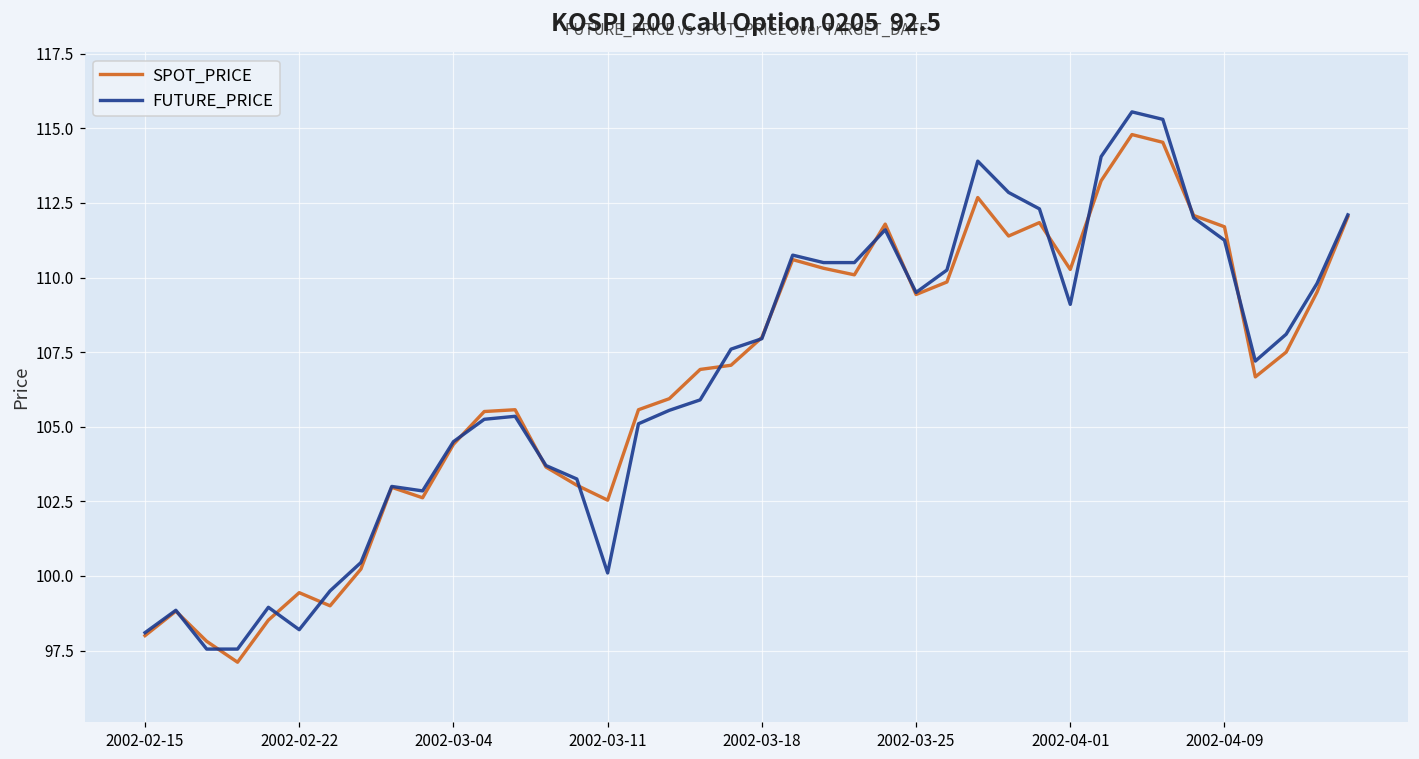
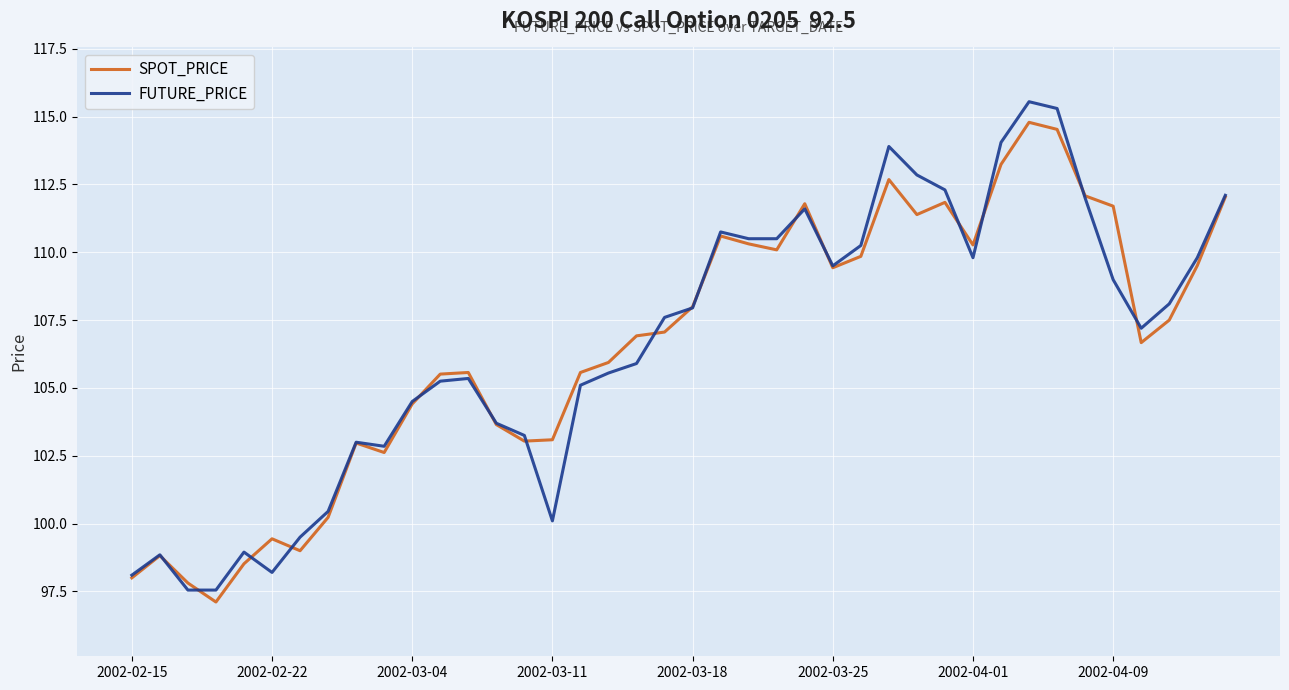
SPOT_PRICE, 2002-03-11: 102.5 -> 103.1
FUTURE_PRICE, 2002-04-01: 109.1 -> 109.8
FUTURE_PRICE, 2002-04-09: 111.3 -> 109.0
